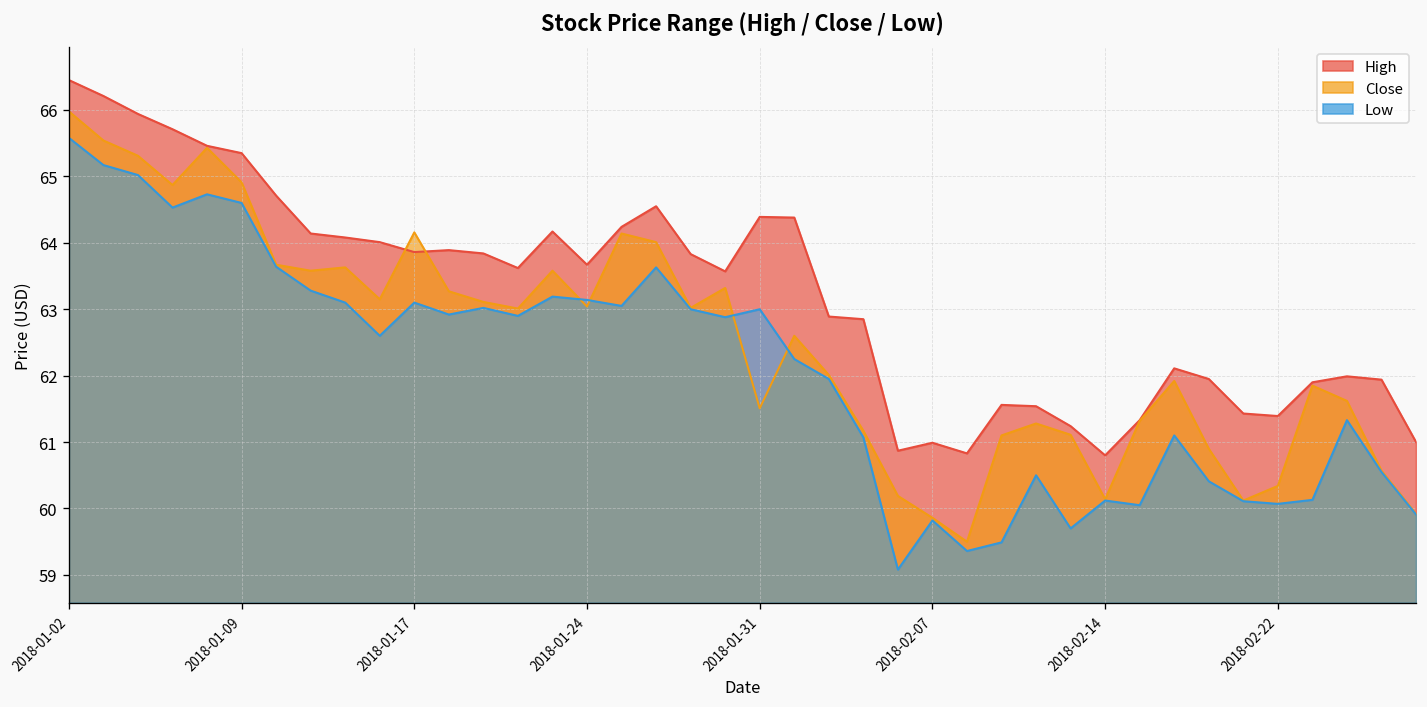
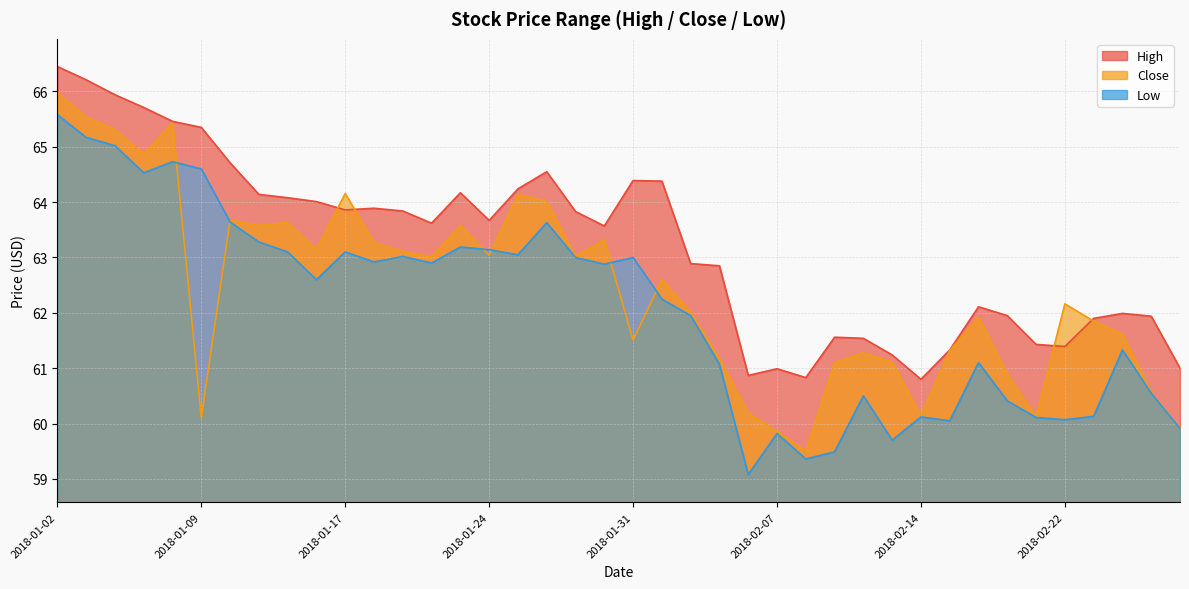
Close, 2018-01-09: 64.9 -> 60.1
Close, 2018-02-22: 60.3 -> 62.2
